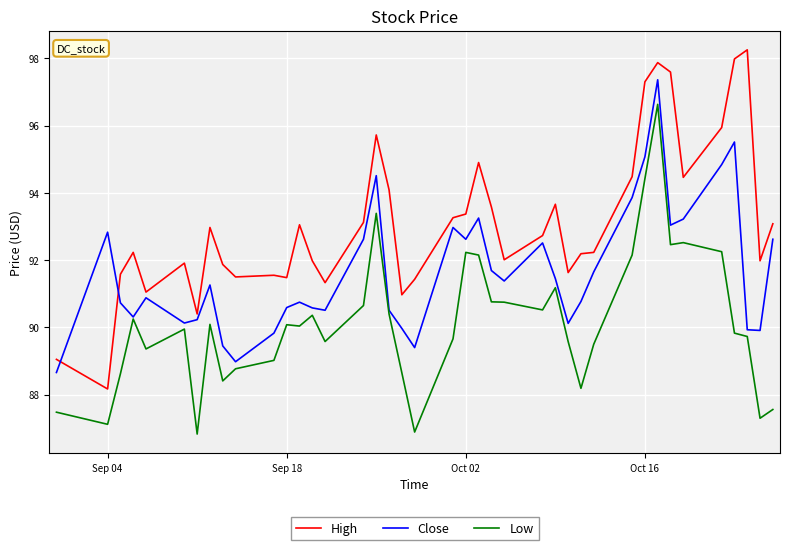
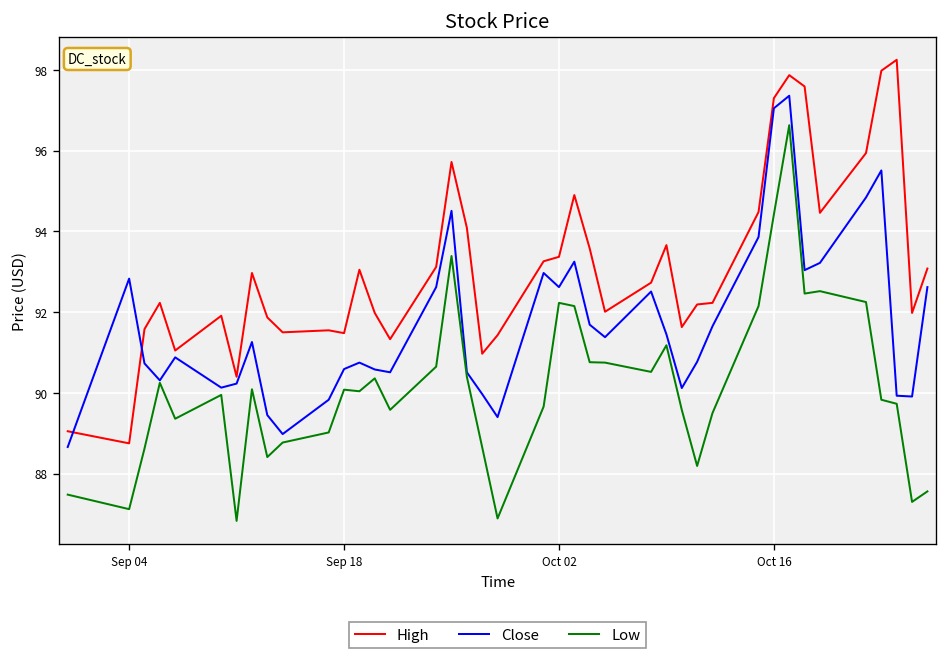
High, Sep 04: 88.2 -> 88.8
Close, Oct 16: 95.1 -> 97.1
